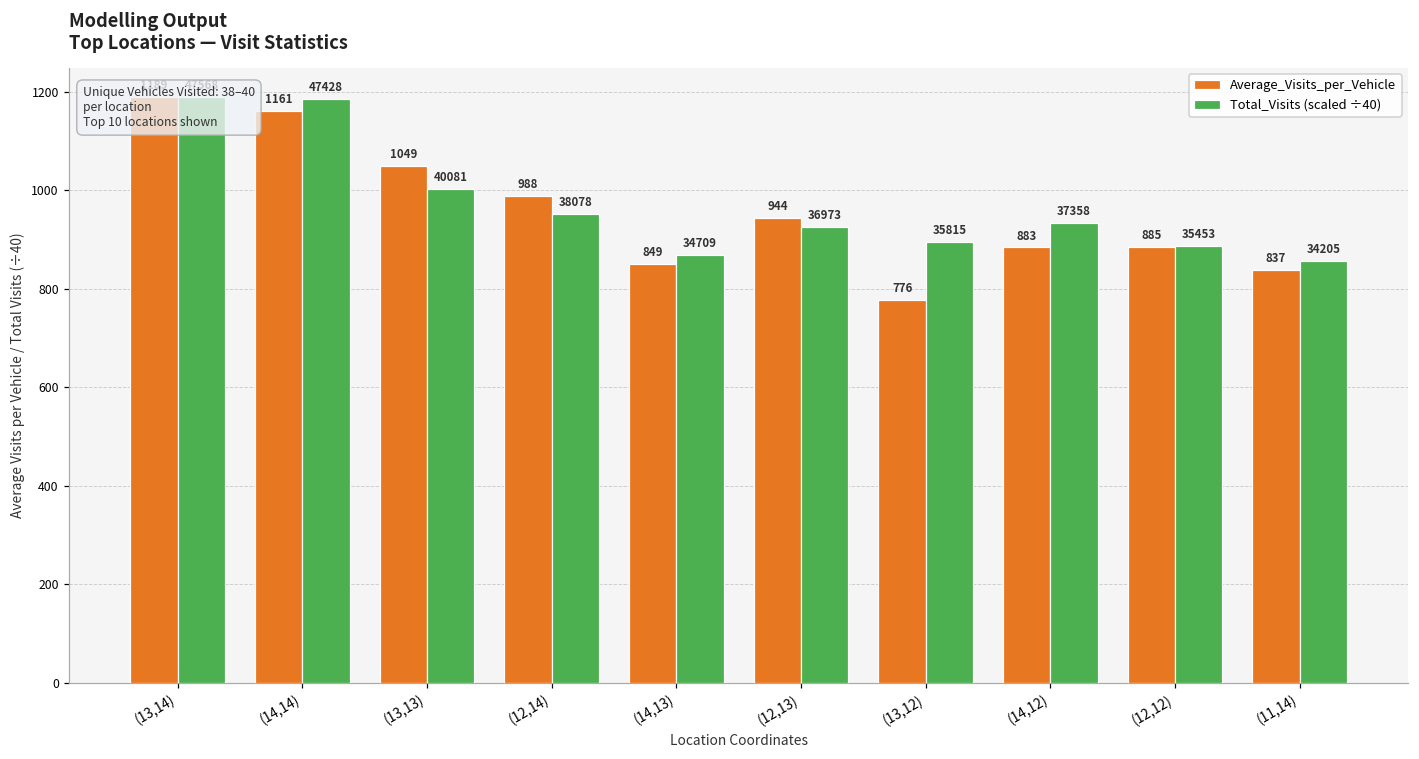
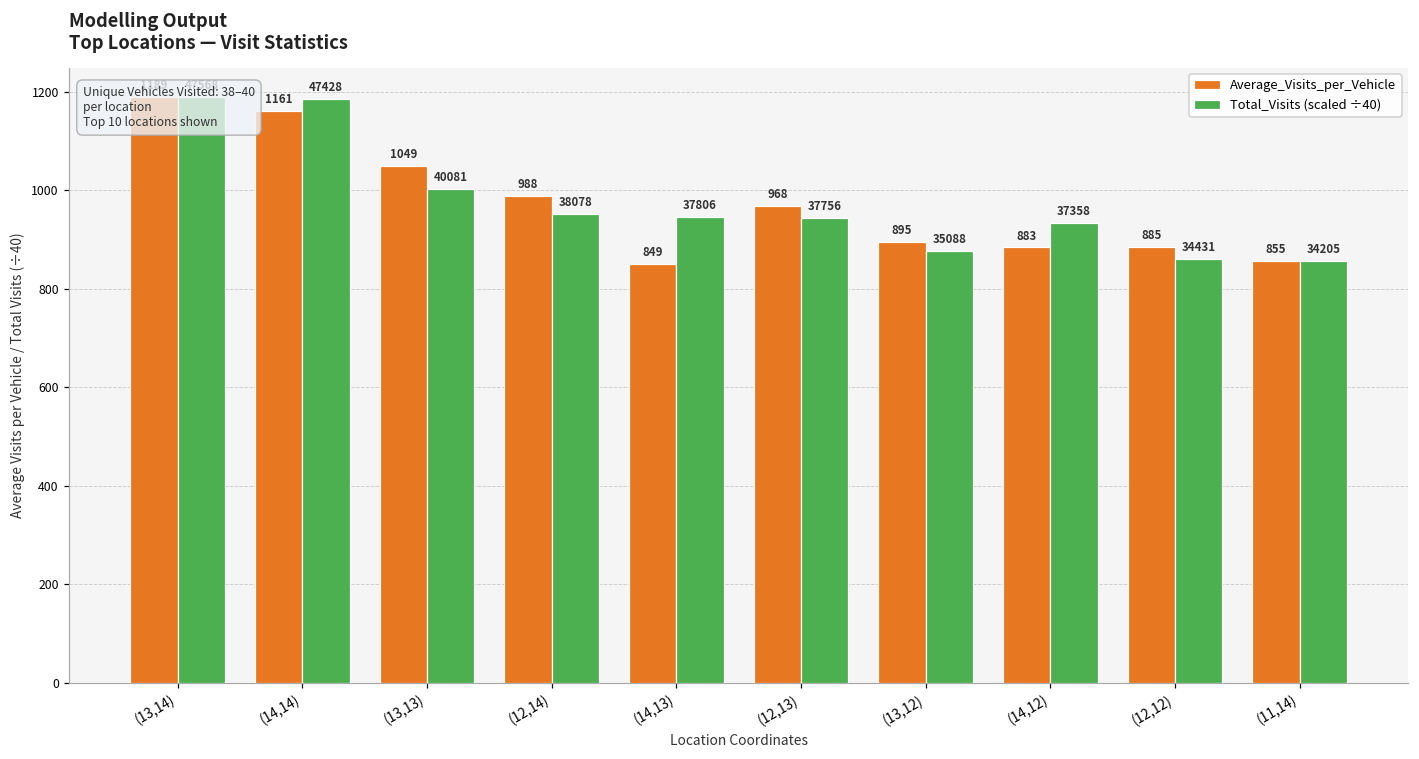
Total_Visits (scaled ÷40), (14,13): 34709 -> 37806
Average_Visits_per_Vehicle, (12,13): 944 -> 968
Total_Visits (scaled ÷40), (12,13): 36973 -> 37756
Average_Visits_per_Vehicle, (13,12): 776 -> 895
Total_Visits (scaled ÷40), (13,12): 35815 -> 35088
Total_Visits (scaled ÷40), (12,12): 35453 -> 34431
Average_Visits_per_Vehicle, (11,14): 837 -> 855
